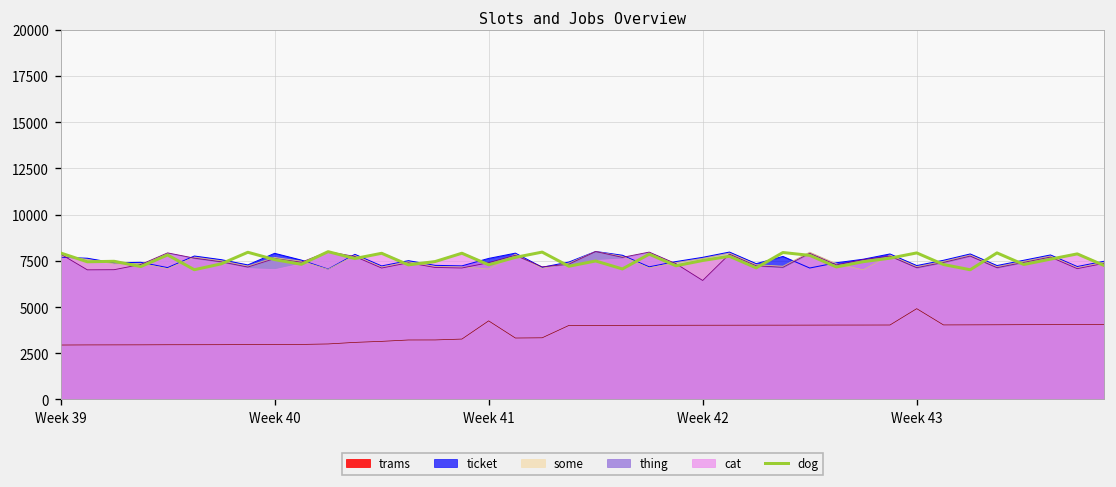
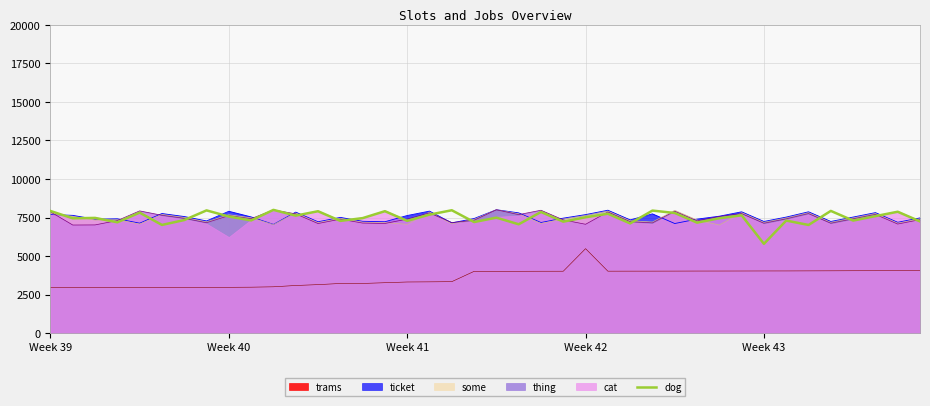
cat, Week 40: 7100 -> 6200
trams, Week 41: 4300 -> 3300
trams, Week 42: 4000 -> 5500
thing, Week 42: 6400 -> 7100
trams, Week 43: 4900 -> 4000
dog, Week 43: 7900 -> 5800
